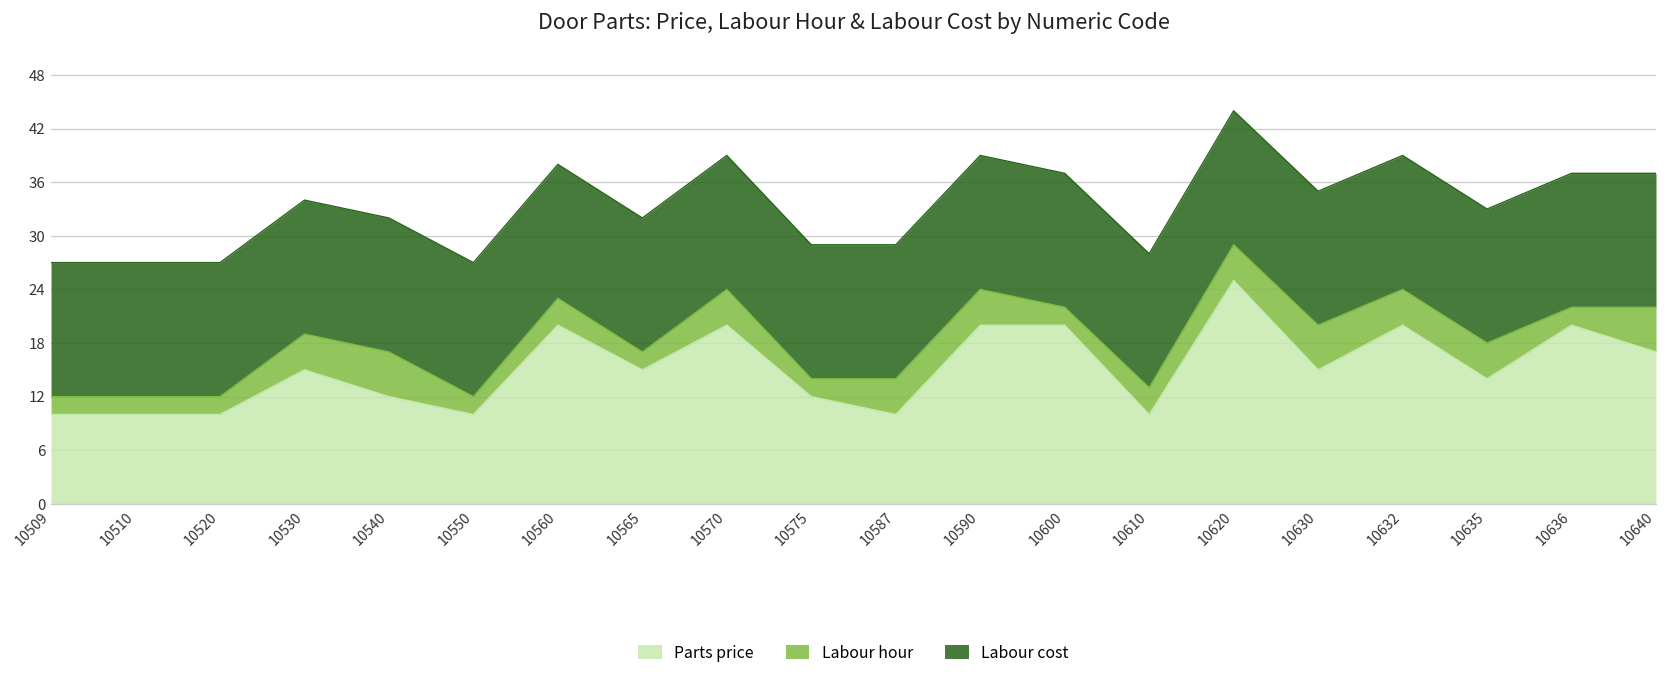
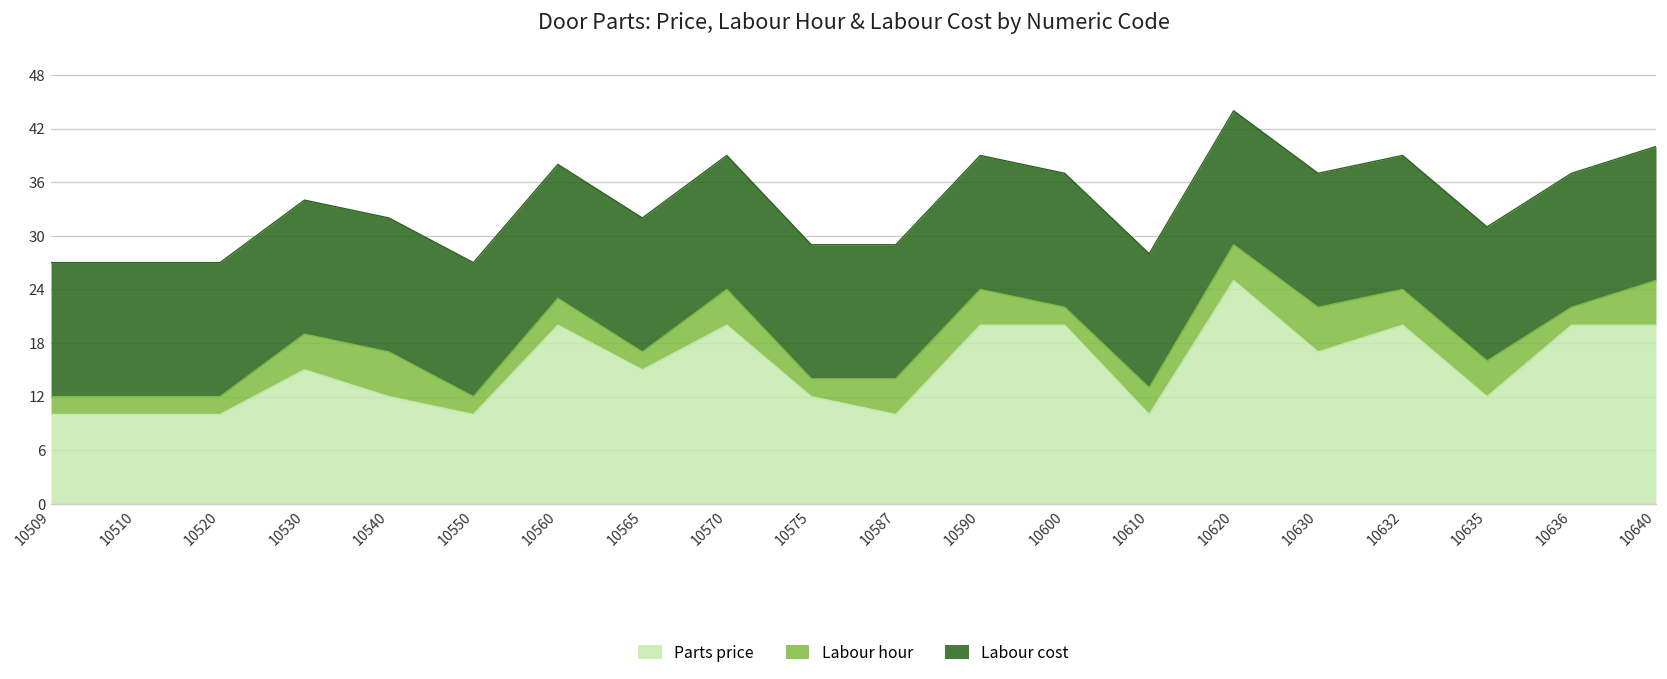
Parts price, 10630: 15 -> 17
Parts price, 10635: 14 -> 12
Parts price, 10640: 17 -> 20
